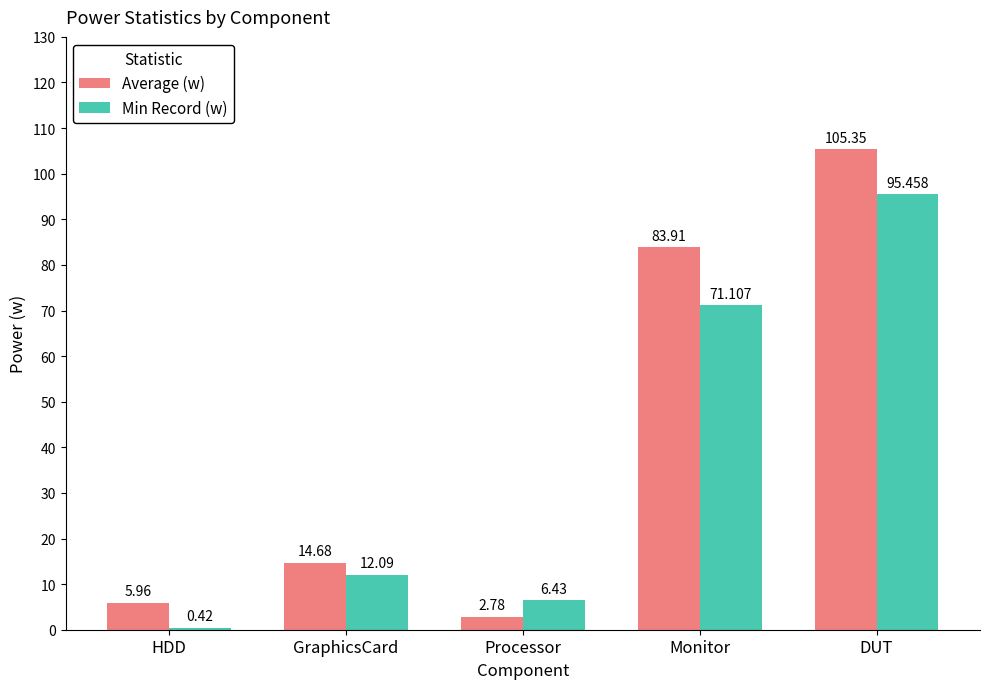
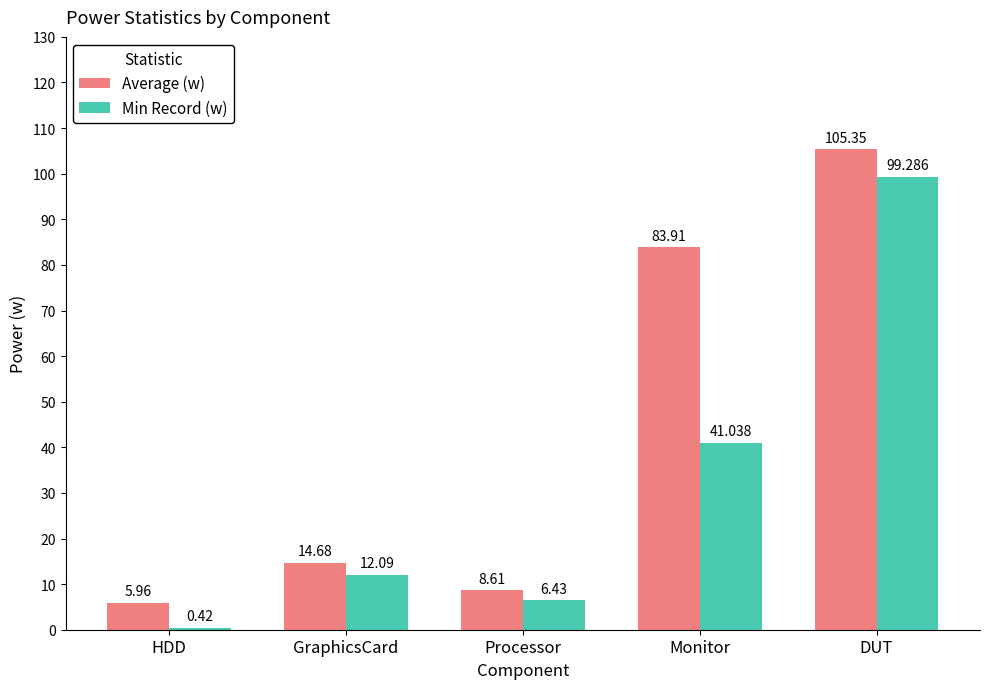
Average (w), Processor: 2.78 -> 8.61
Min Record (w), Monitor: 71.107 -> 41.038
Min Record (w), DUT: 95.458 -> 99.286
